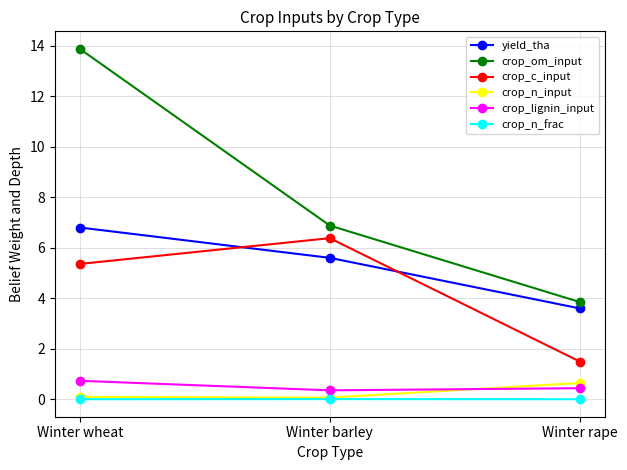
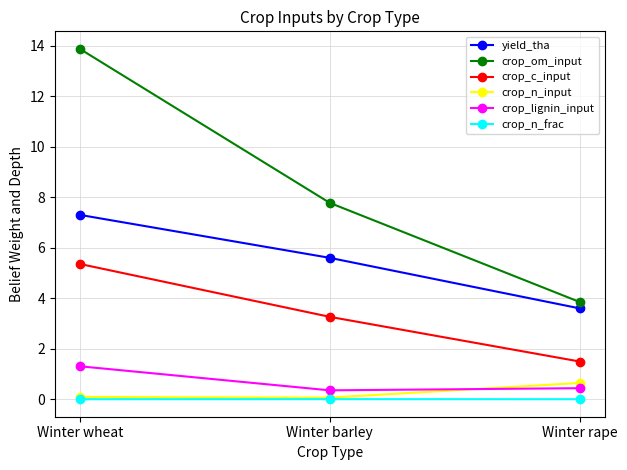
yield_tha, Winter wheat: 6.8 -> 7.3
crop_lignin_input, Winter wheat: 0.7 -> 1.3
crop_om_input, Winter barley: 6.9 -> 7.8
crop_c_input, Winter barley: 6.4 -> 3.3
